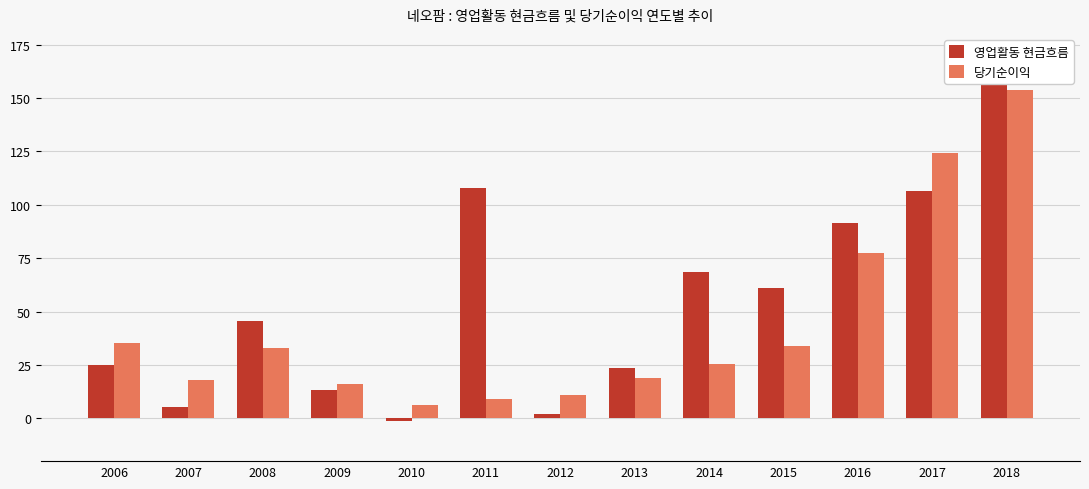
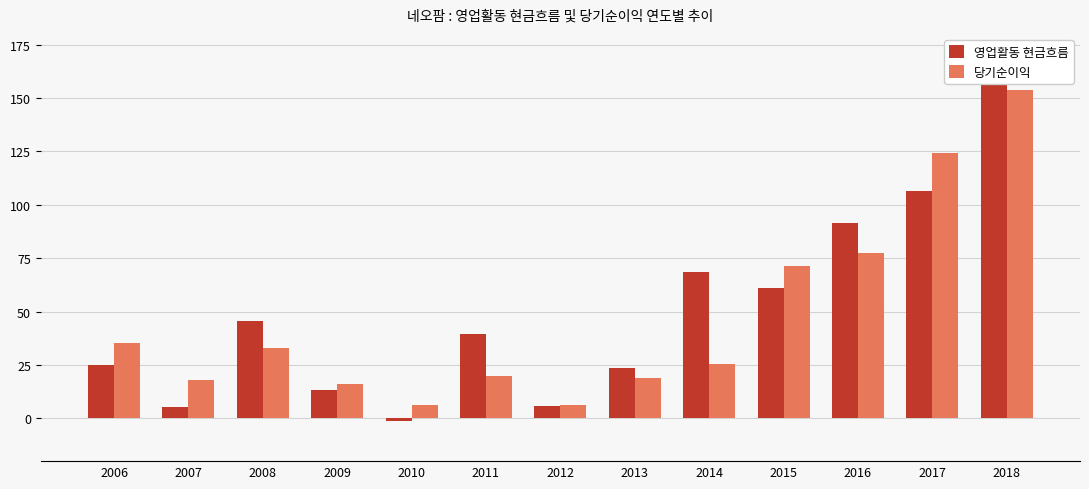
영업활동 현금흐름, 2011: 108 -> 39
당기순이익, 2011: 9 -> 20
영업활동 현금흐름, 2012: 2 -> 6
당기순이익, 2012: 11 -> 6
당기순이익, 2015: 34 -> 71
